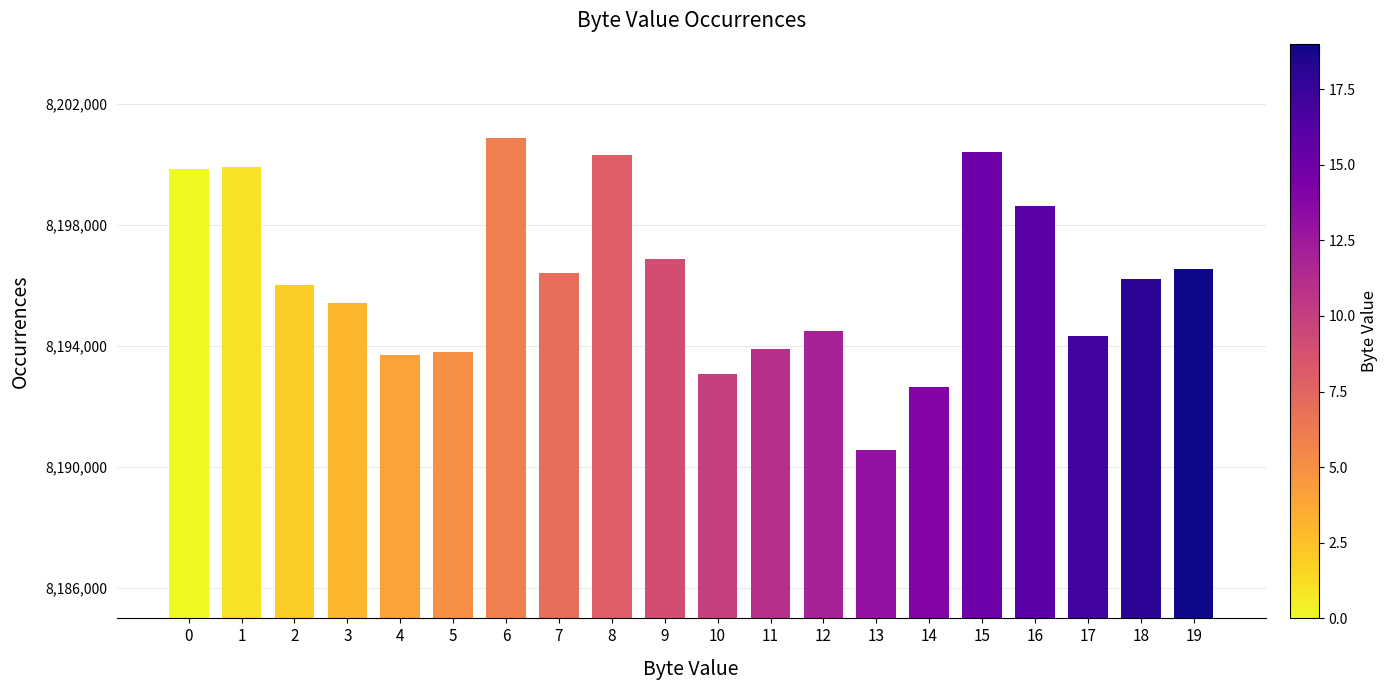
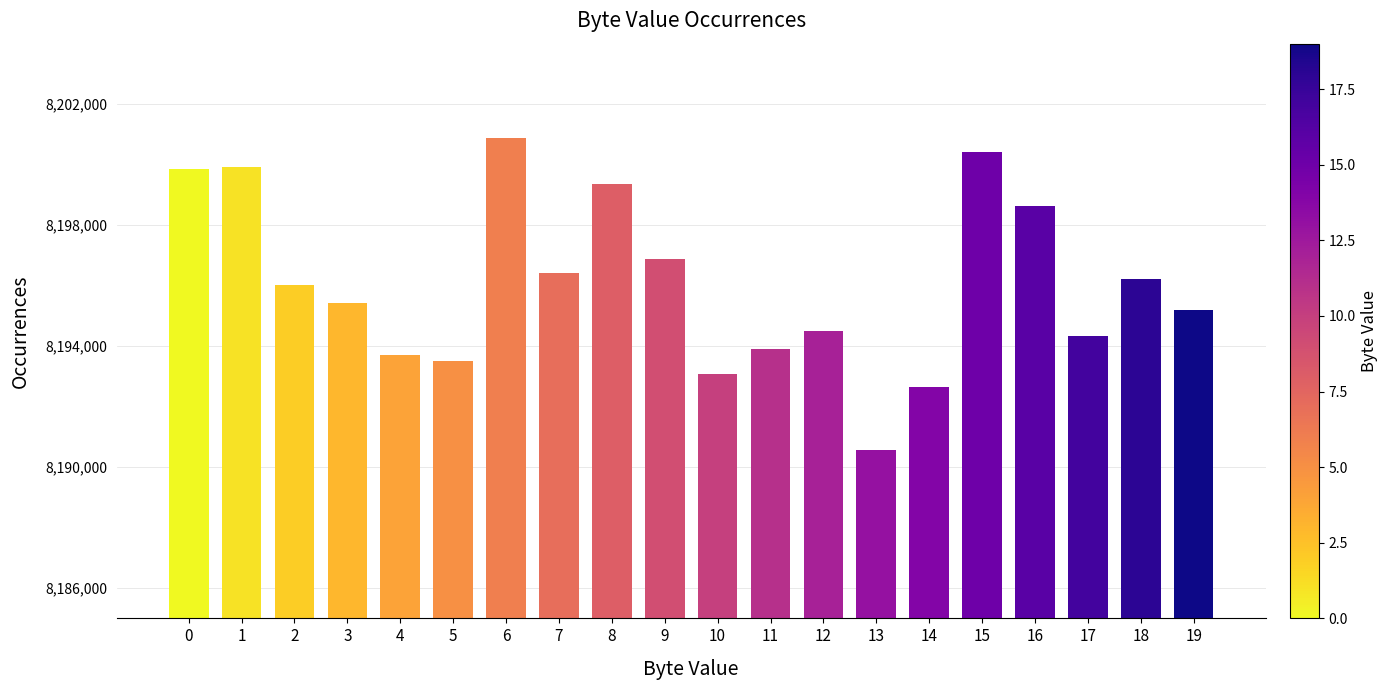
5: 8,193,800 -> 8,193,500
8: 8,200,300 -> 8,199,400
19: 8,196,500 -> 8,195,200
